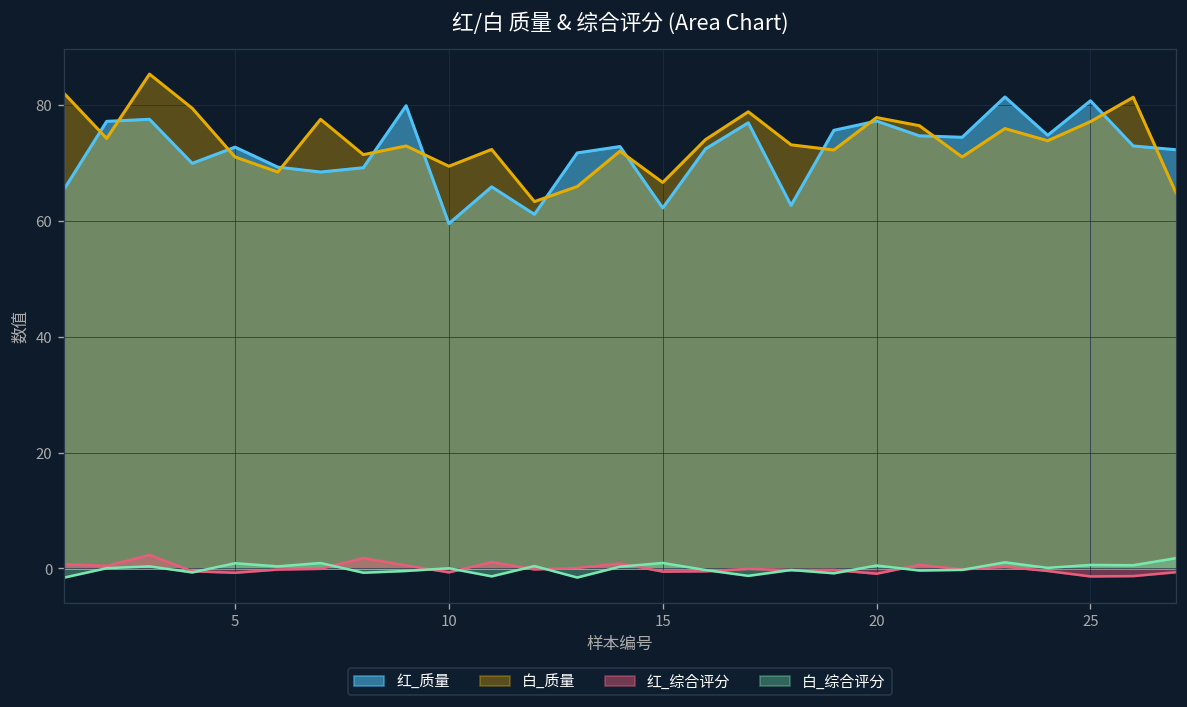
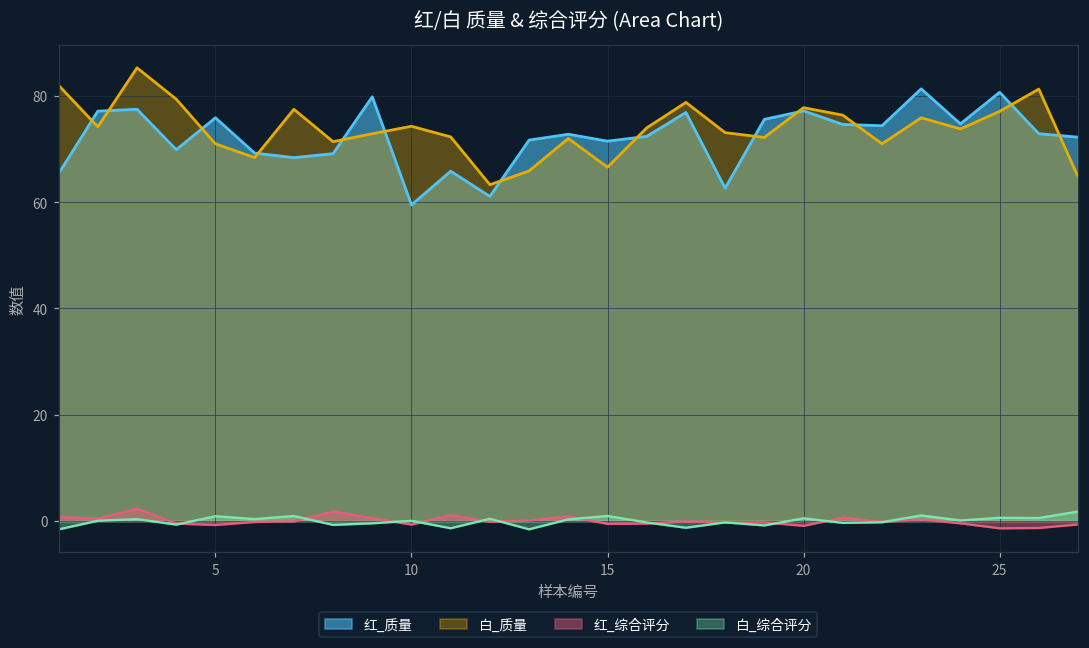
红_质量, 5: 73 -> 76
白_质量, 10: 69 -> 74
红_质量, 15: 62 -> 72
